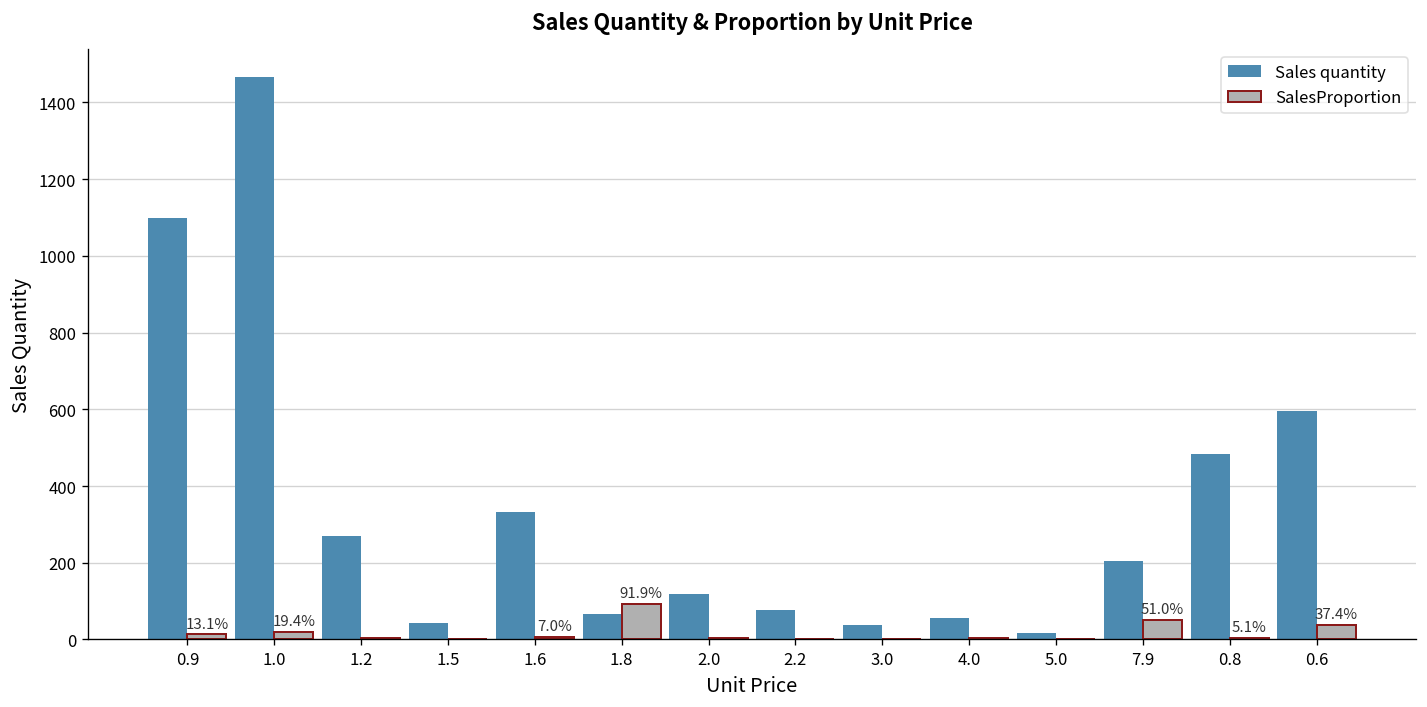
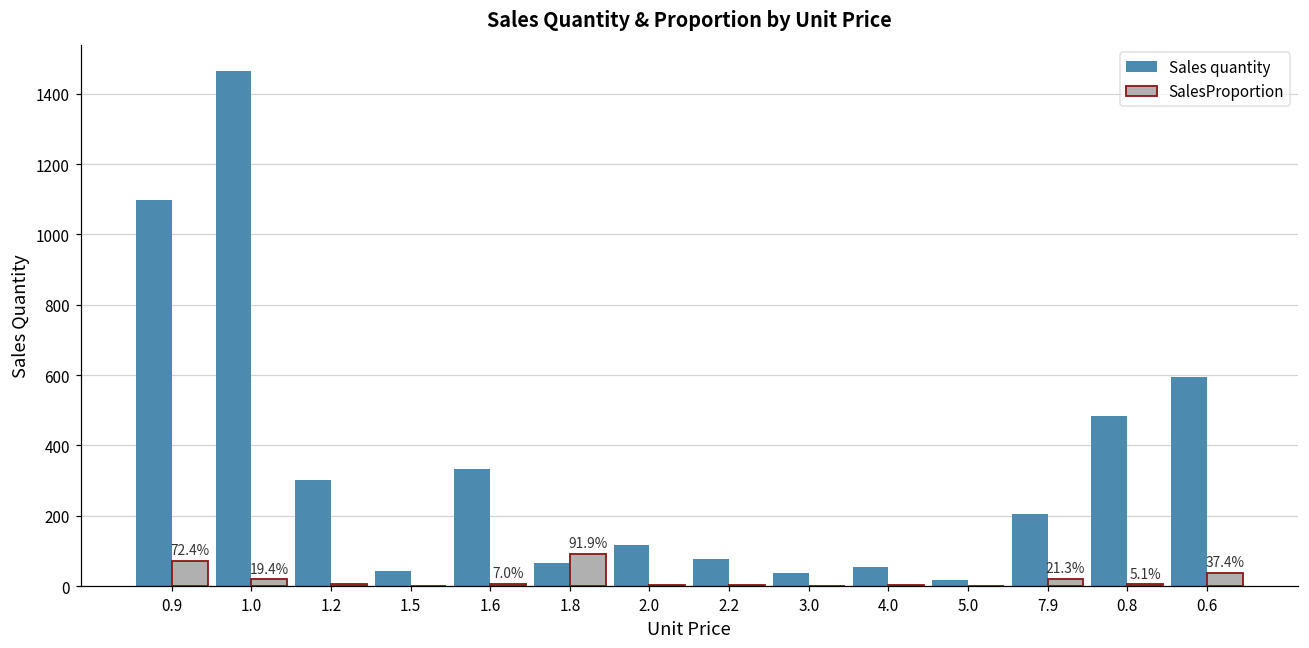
SalesProportion, 0.9: 13.1% -> 72.4%
Sales quantity, 1.2: 270 -> 300
SalesProportion, 7.9: 51.0% -> 21.3%
